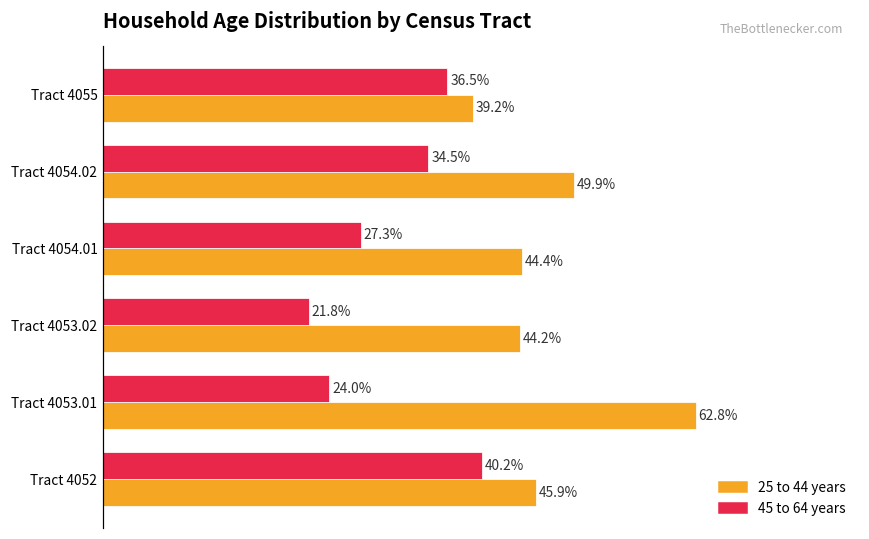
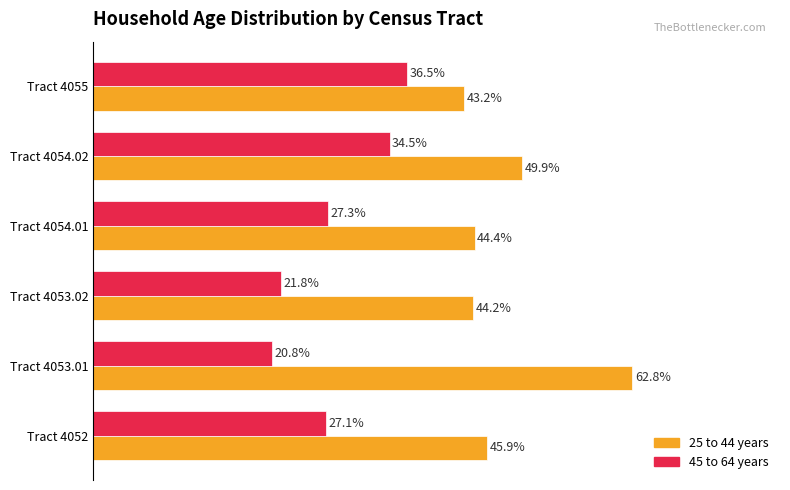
25 to 44 years, Tract 4055: 39.2% -> 43.2%
45 to 64 years, Tract 4053.01: 24.0% -> 20.8%
45 to 64 years, Tract 4052: 40.2% -> 27.1%
